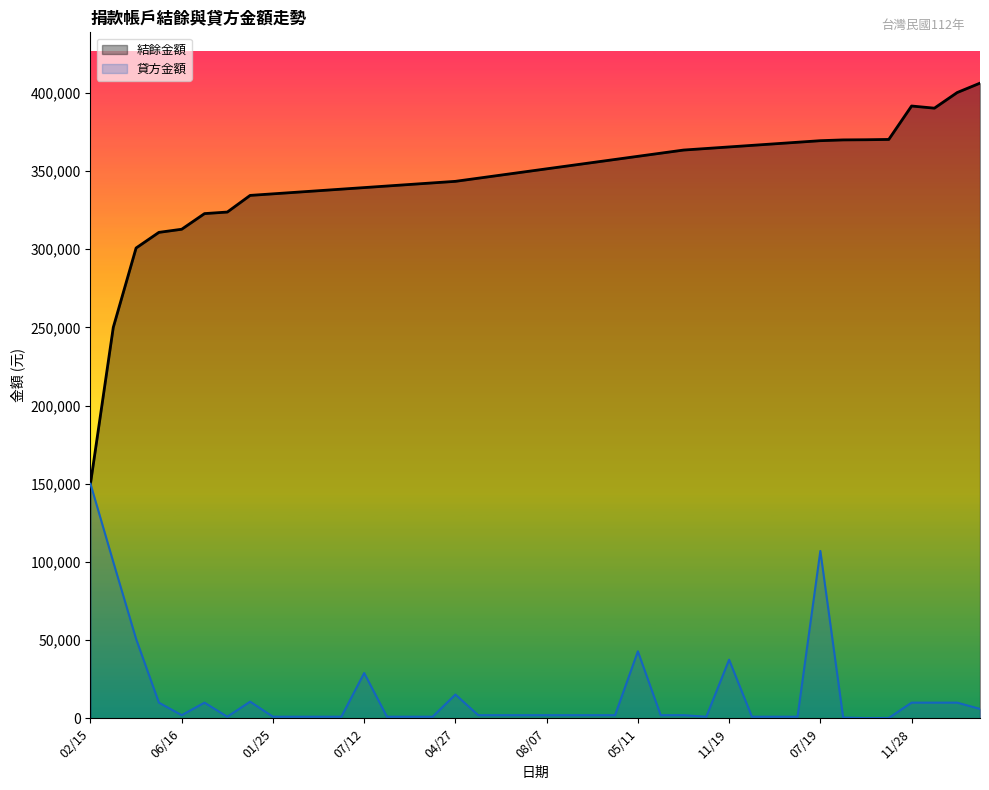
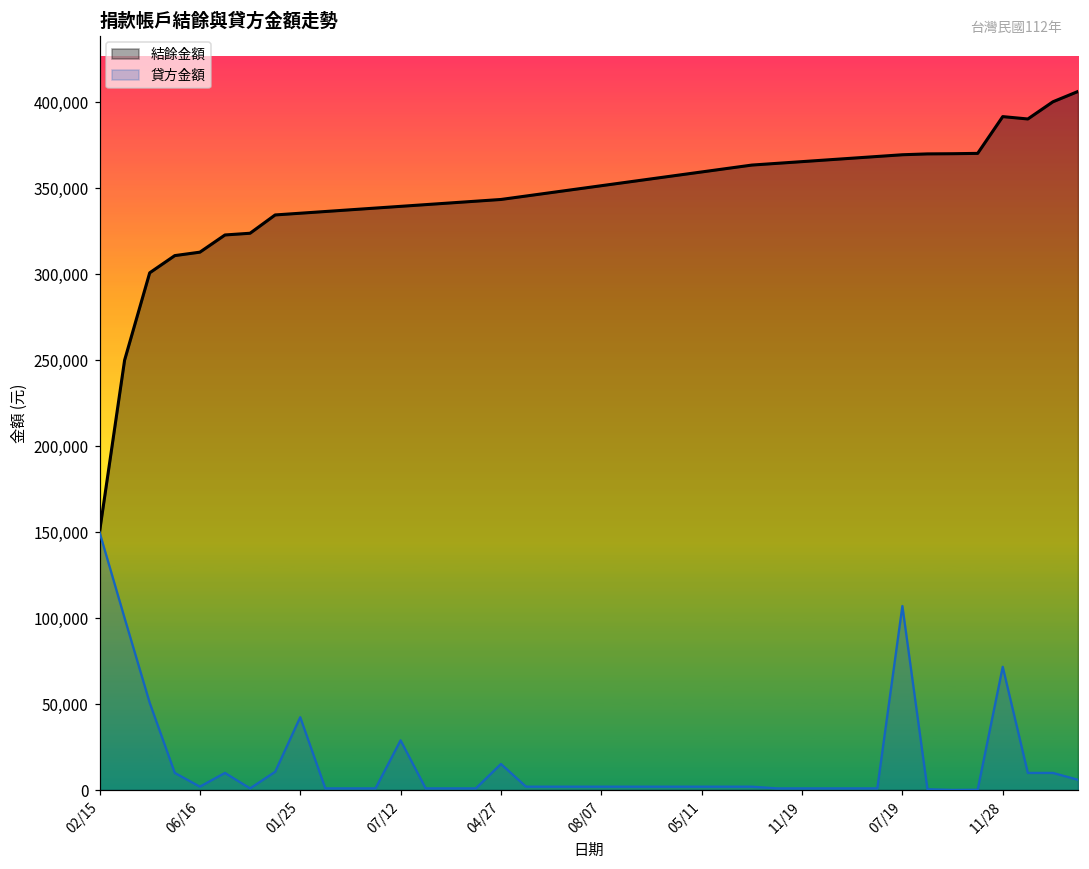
貸方金額, 01/25: 1,000 -> 42,000
貸方金額, 05/11: 43,000 -> 2,000
貸方金額, 11/19: 37,000 -> 1,000
貸方金額, 11/28: 10,000 -> 72,000
